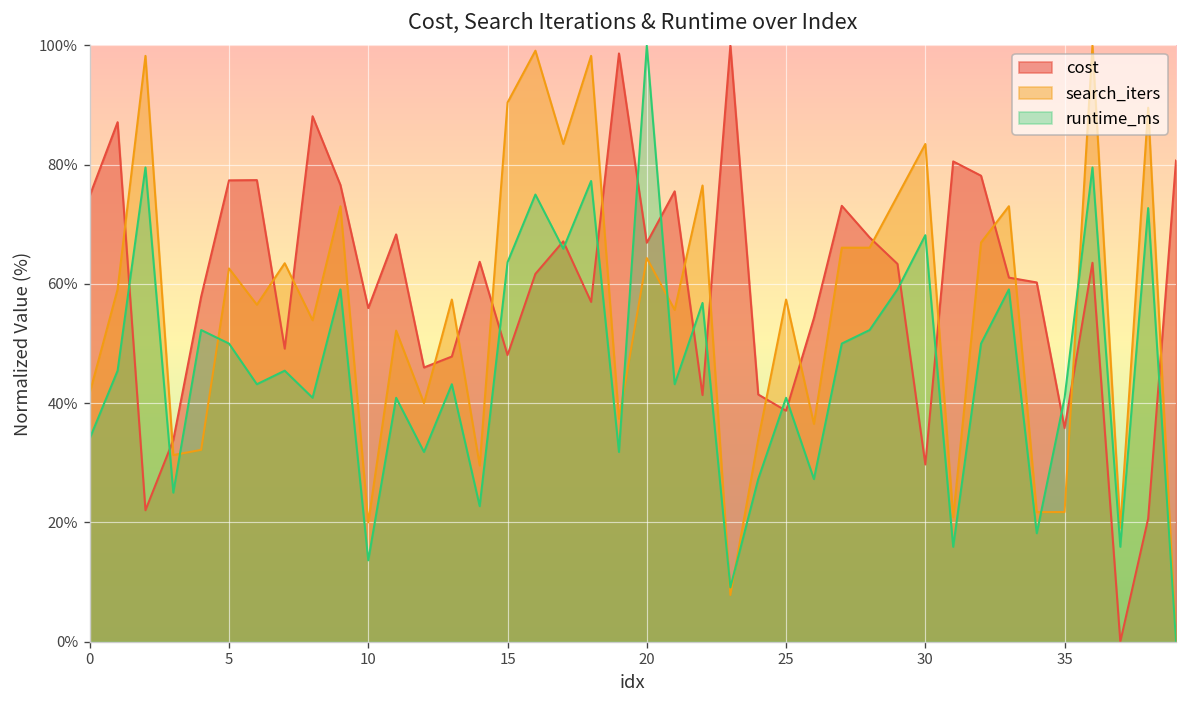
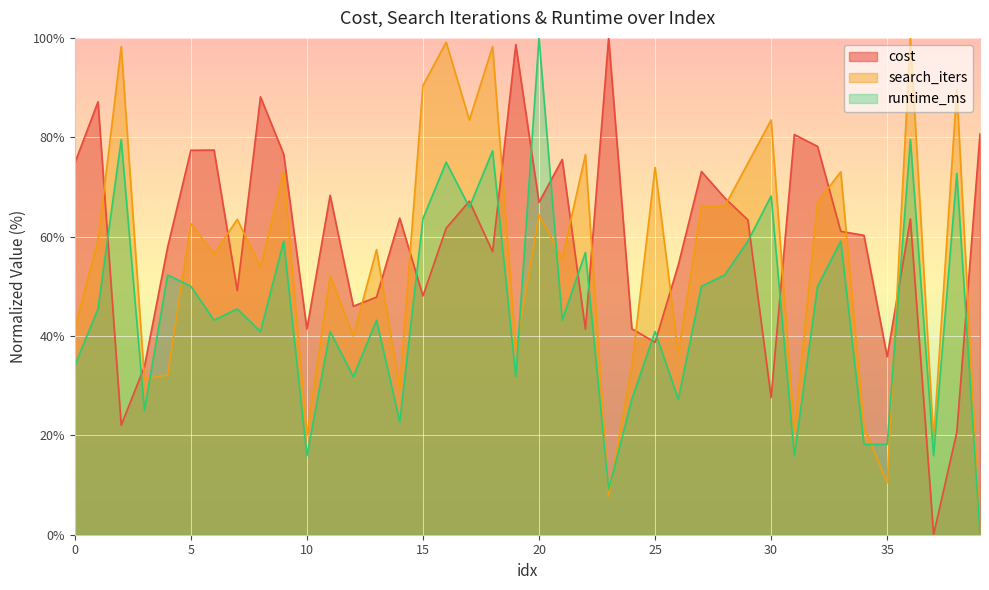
cost, 10: 56% -> 41%
runtime_ms, 10: 14% -> 16%
search_iters, 25: 57% -> 74%
cost, 30: 30% -> 28%
search_iters, 35: 22% -> 10%
runtime_ms, 35: 41% -> 18%
